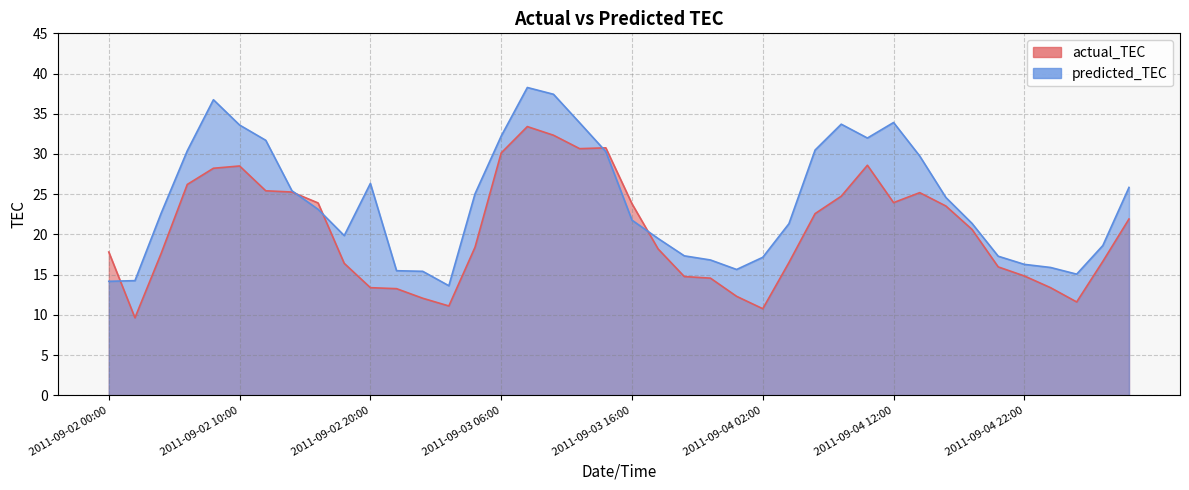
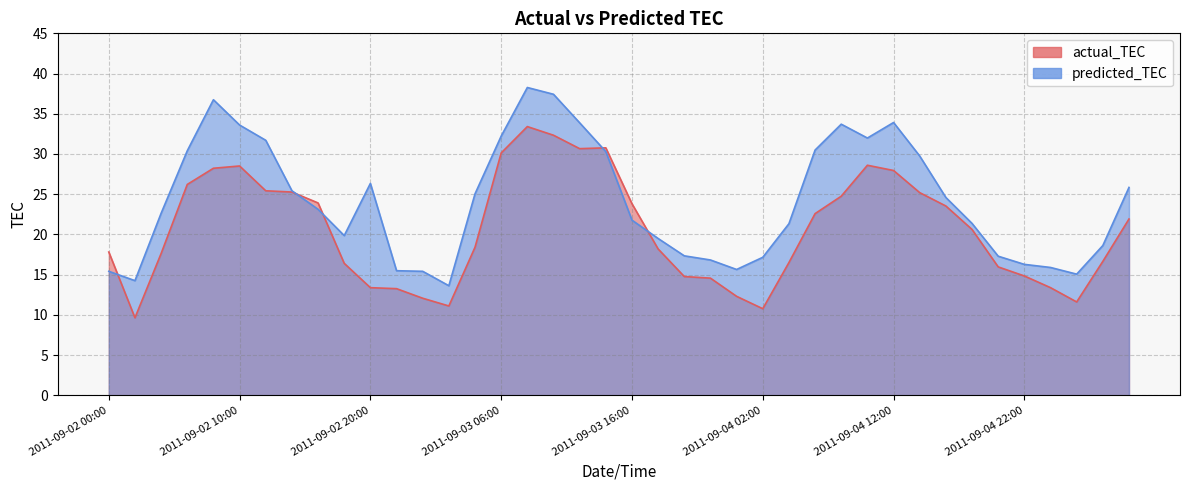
predicted_TEC, 2011-09-02 00:00: 14 -> 15
actual_TEC, 2011-09-04 12:00: 24 -> 28
